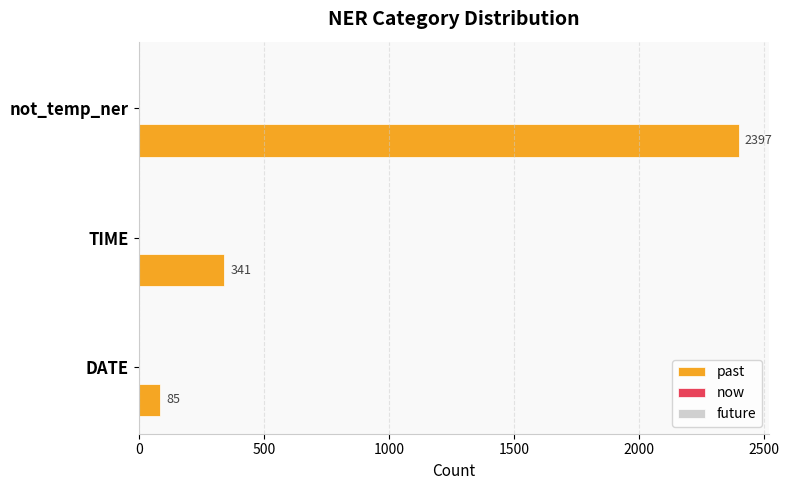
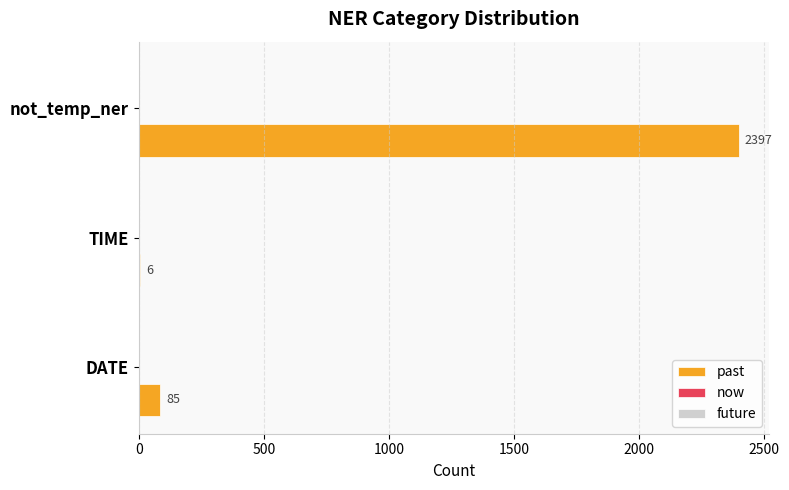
past, TIME: 341 -> 6
